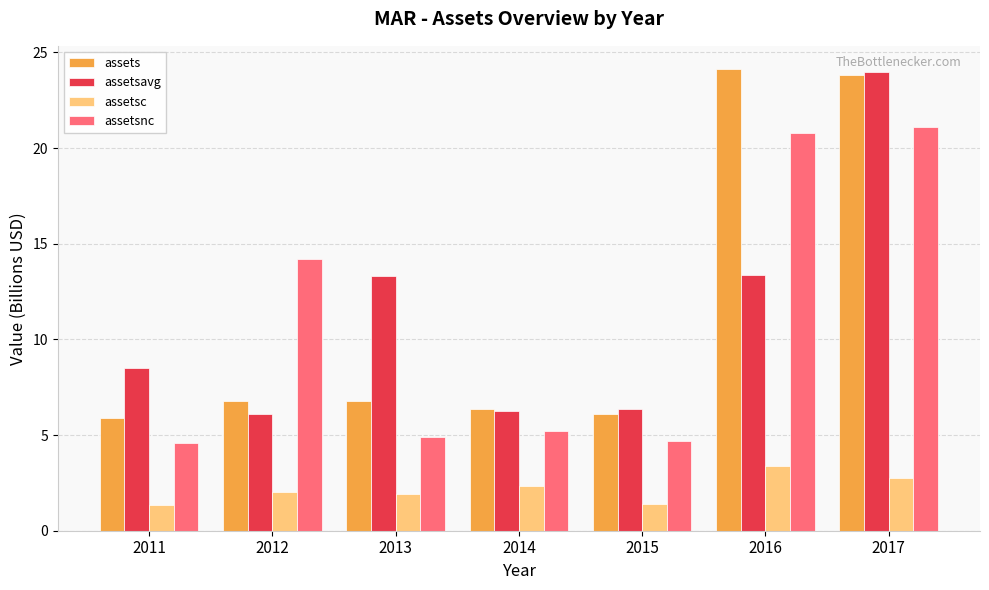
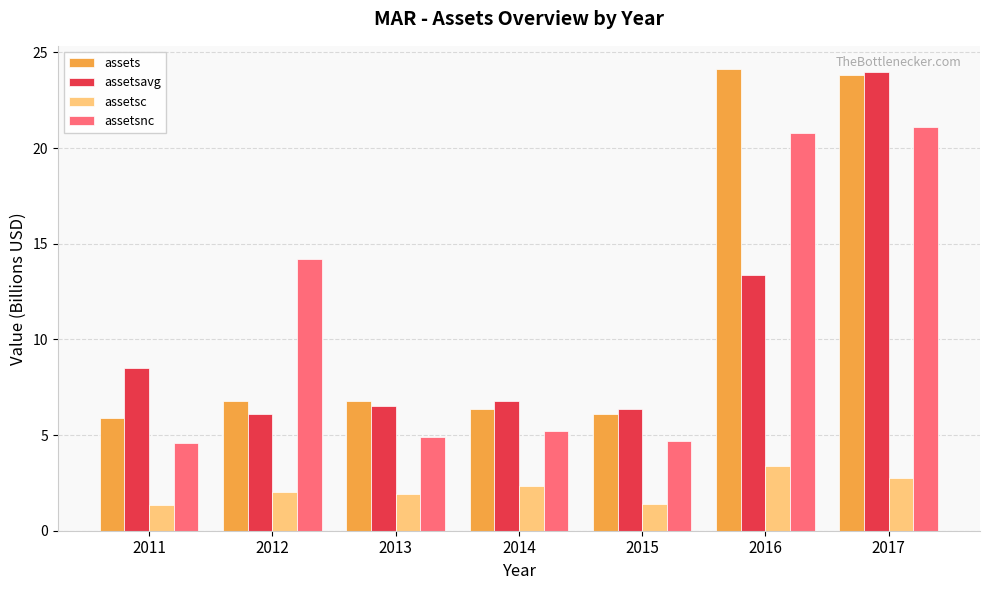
assetsavg, 2013: 13.3 -> 6.5
assetsavg, 2014: 6.2 -> 6.8
